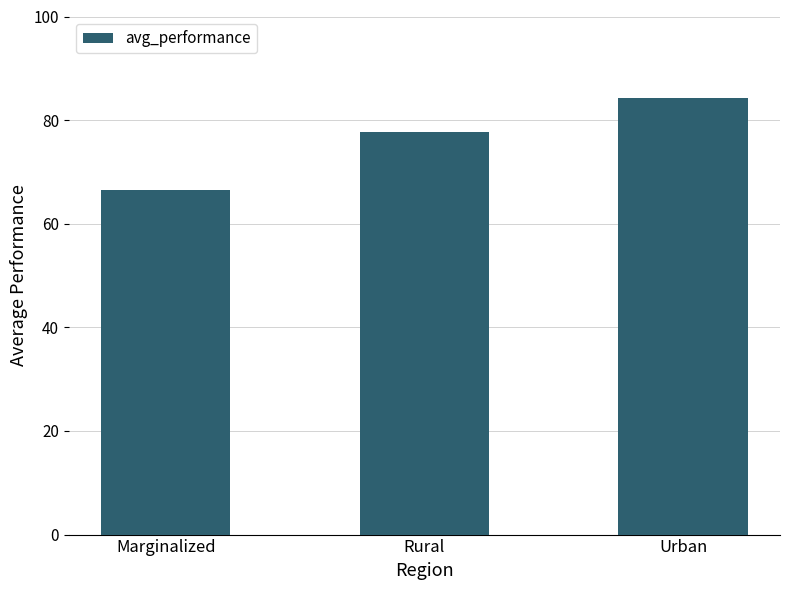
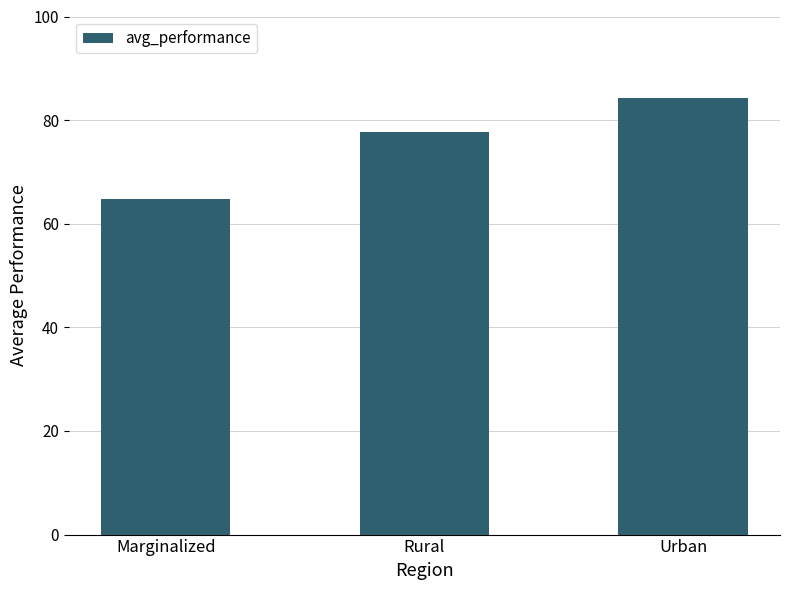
Marginalized: 66 -> 65
